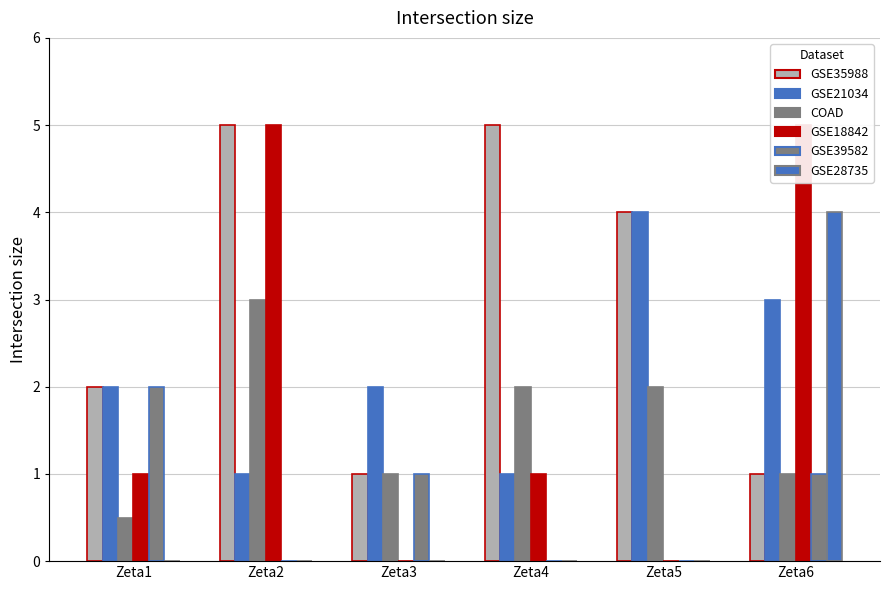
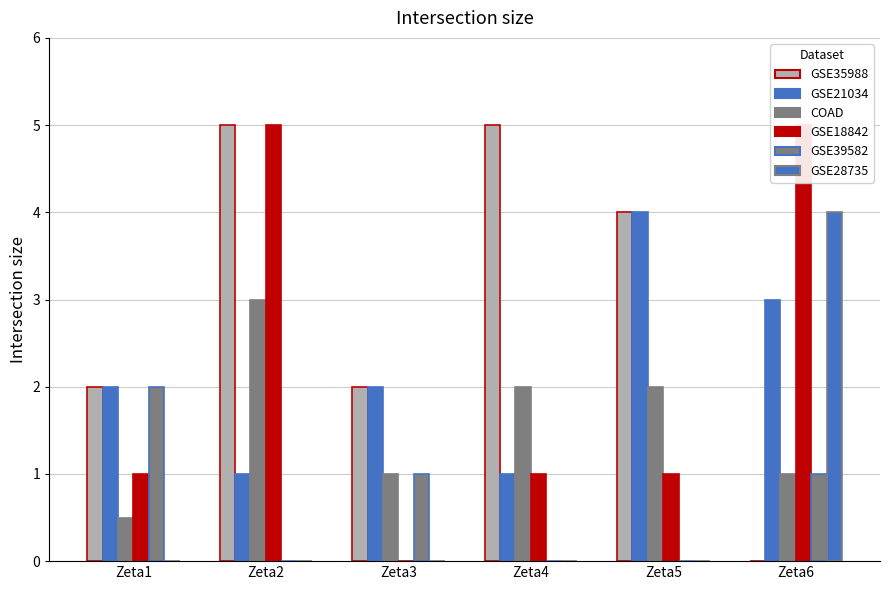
GSE35988, Zeta3: 1 -> 2
GSE18842, Zeta5: 0 -> 1
GSE35988, Zeta6: 1 -> 0
